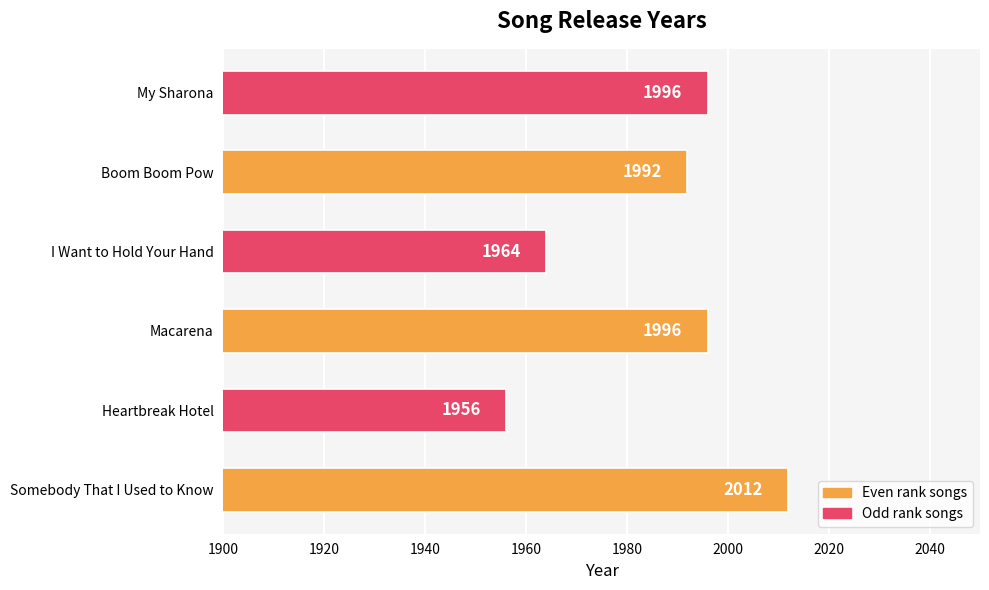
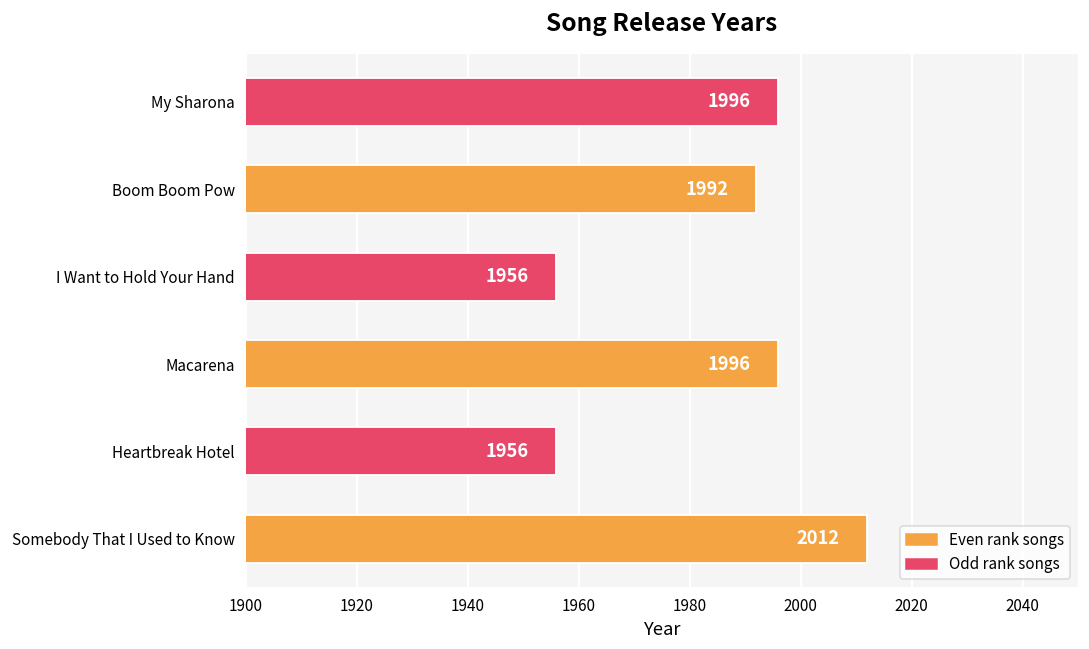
I Want to Hold Your Hand: 1964 -> 1956
